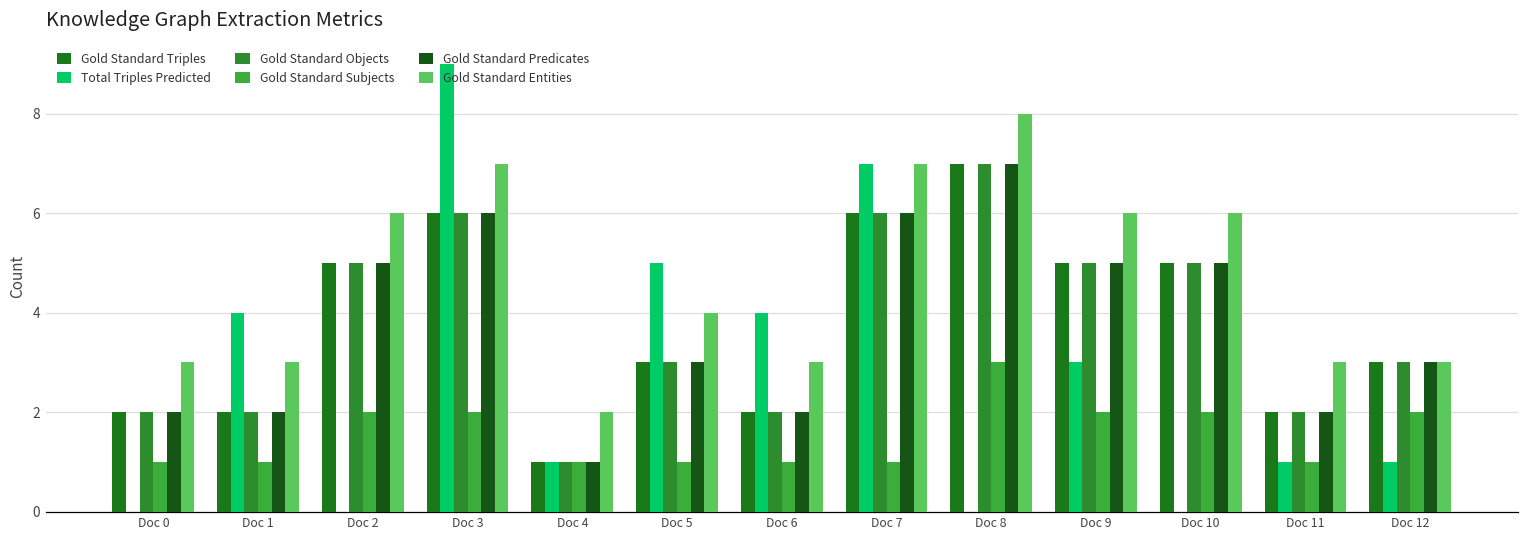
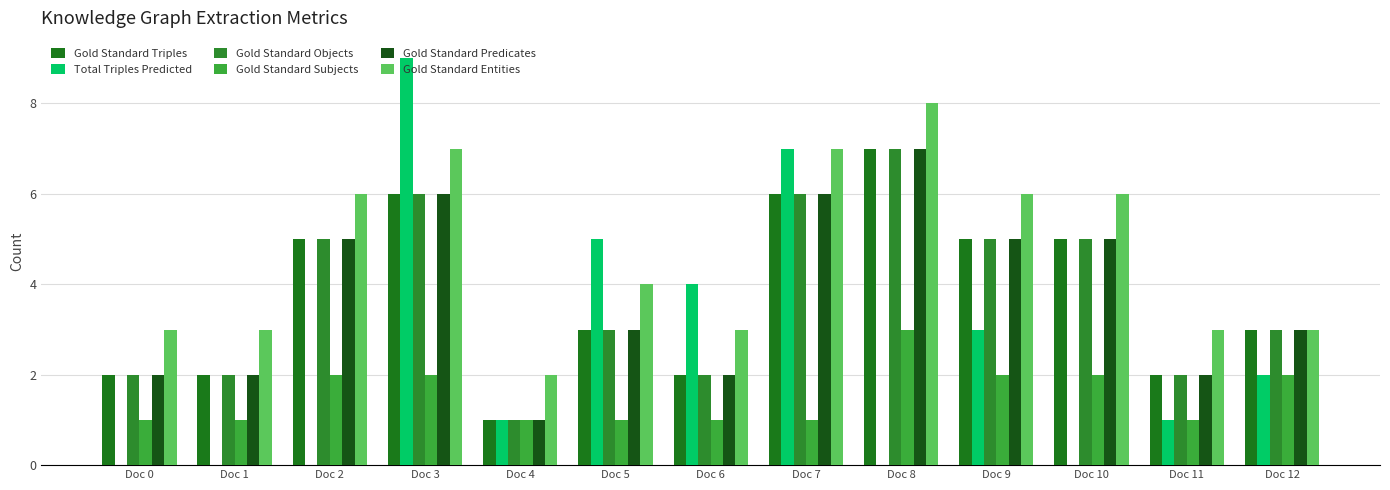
Total Triples Predicted, Doc 1: 4 -> 0
Total Triples Predicted, Doc 12: 1 -> 2
